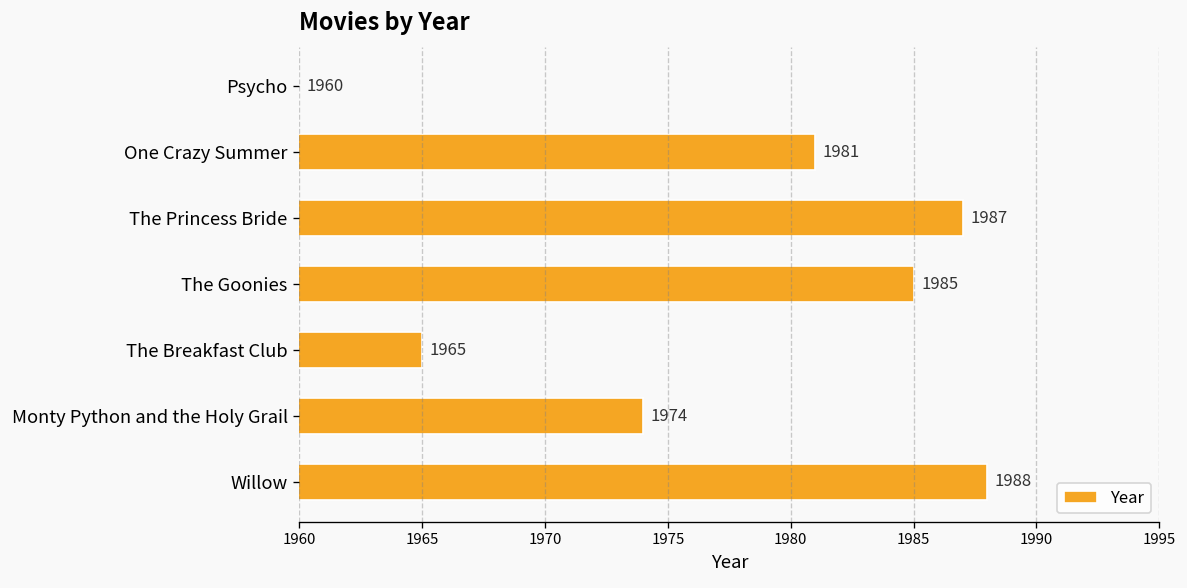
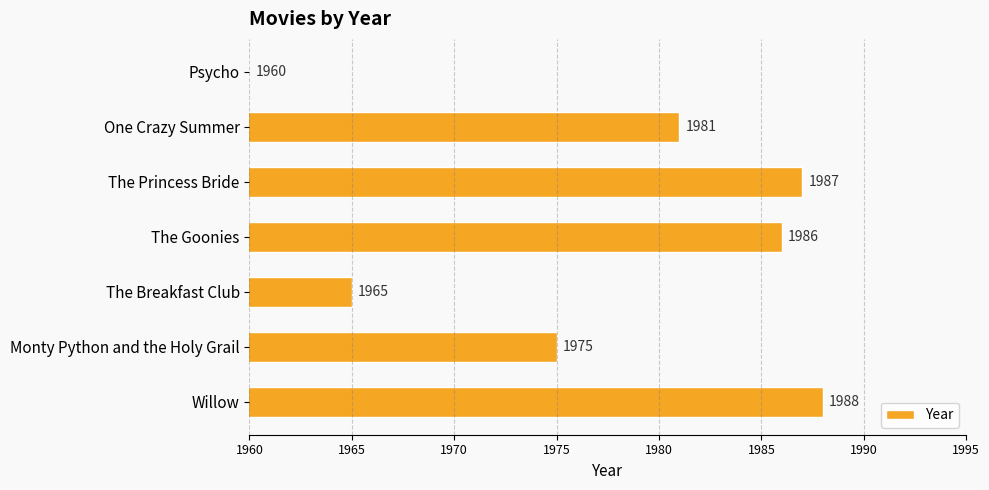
The Goonies: 1985 -> 1986
Monty Python and the Holy Grail: 1974 -> 1975
